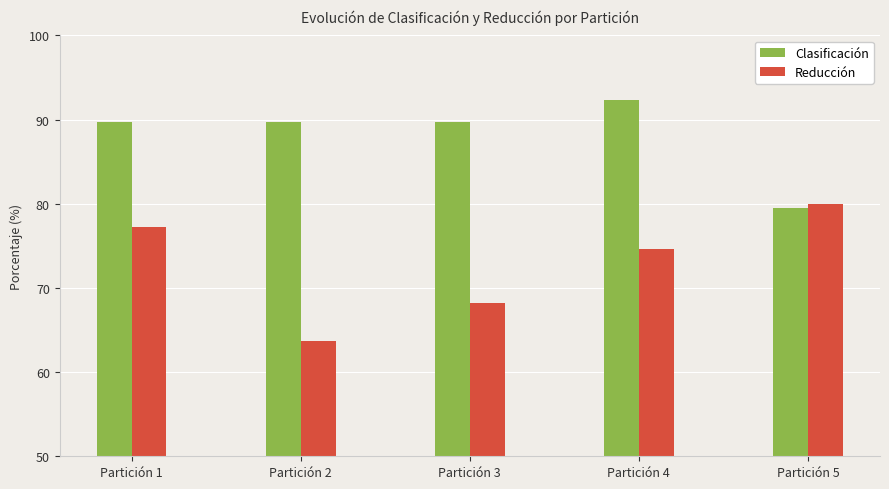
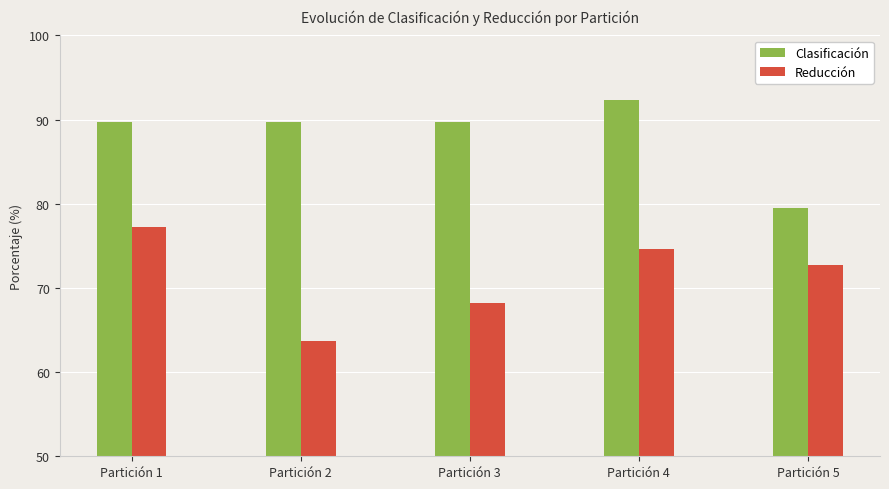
Reducción, Partición 5: 80 -> 73
